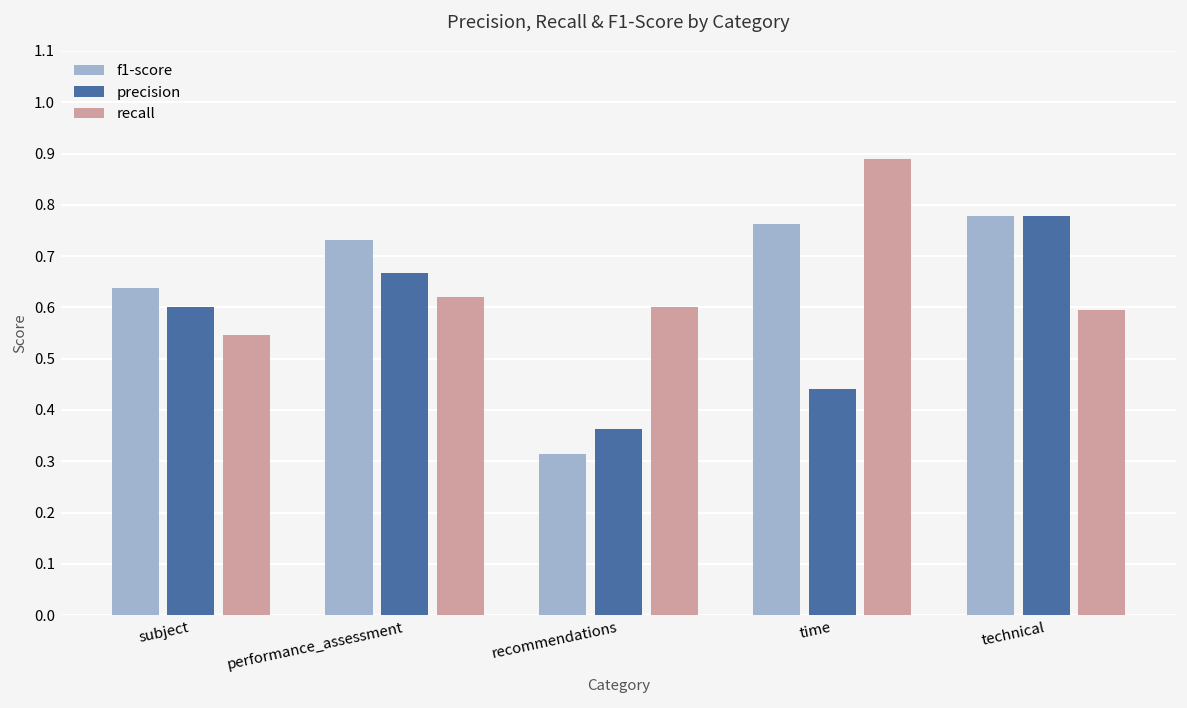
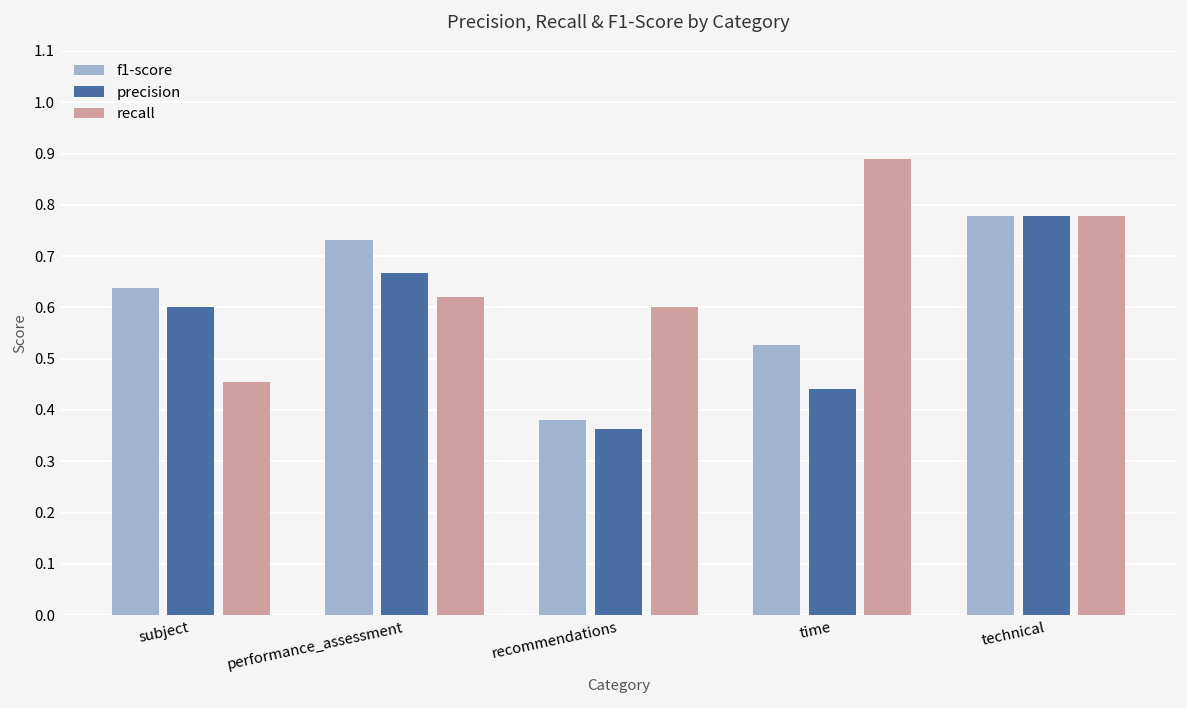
recall, subject: 0.55 -> 0.46
f1-score, recommendations: 0.31 -> 0.38
f1-score, time: 0.76 -> 0.53
recall, technical: 0.60 -> 0.78
